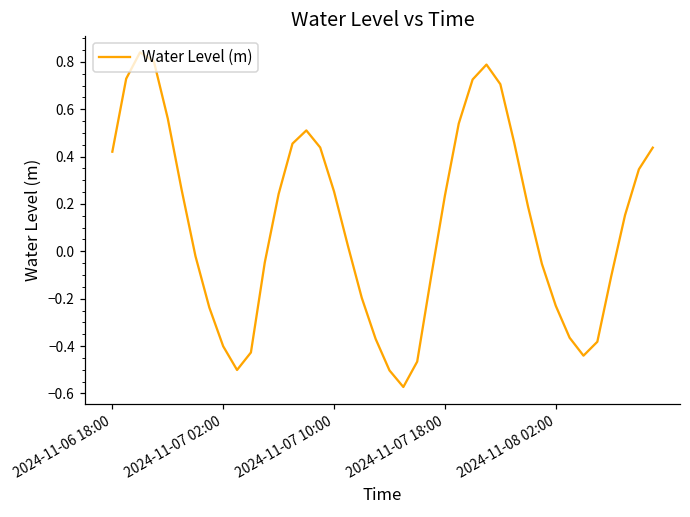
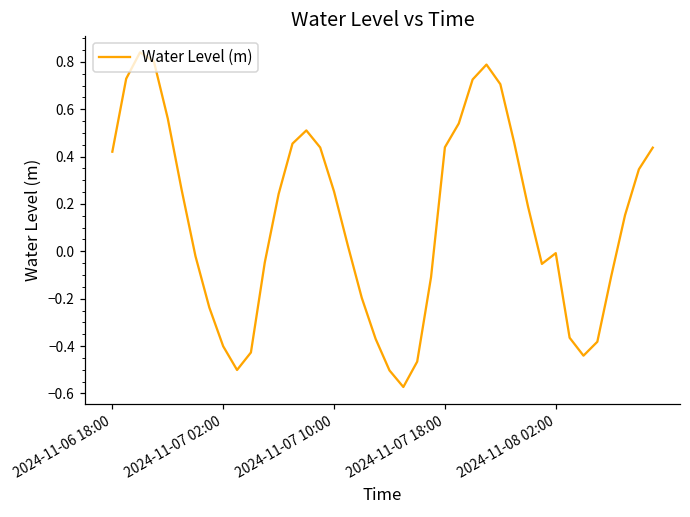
2024-11-07 18:00: 0.24 -> 0.44
2024-11-08 02:00: -0.23 -> -0.01
